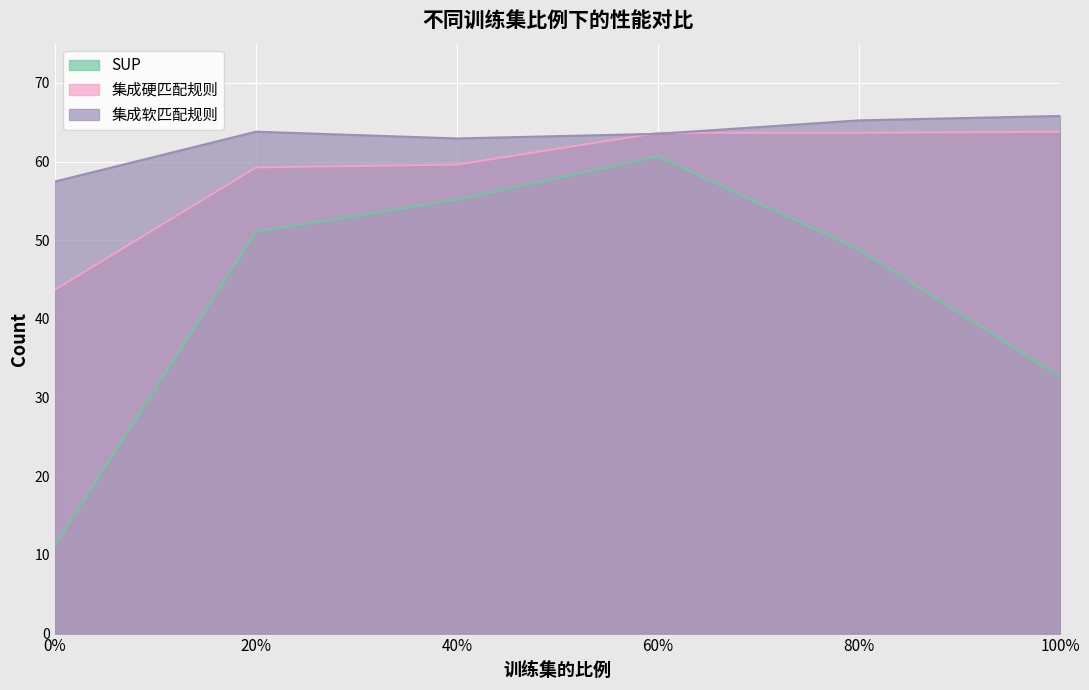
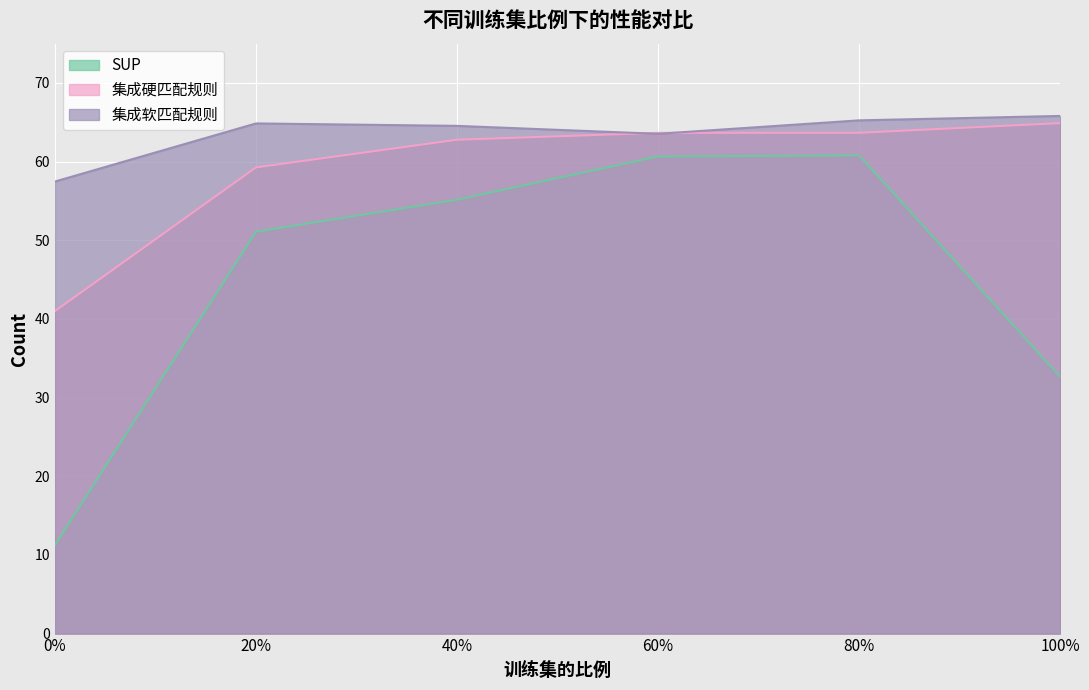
集成硬匹配规则, 0%: 44 -> 41
集成软匹配规则, 20%: 64 -> 65
集成硬匹配规则, 40%: 60 -> 63
集成软匹配规则, 40%: 63 -> 65
SUP, 80%: 49 -> 61
集成硬匹配规则, 100%: 64 -> 65
